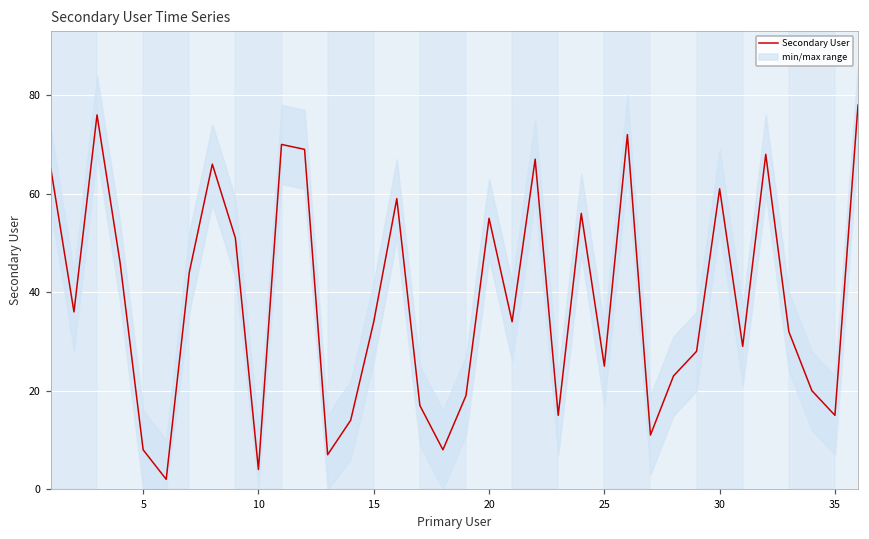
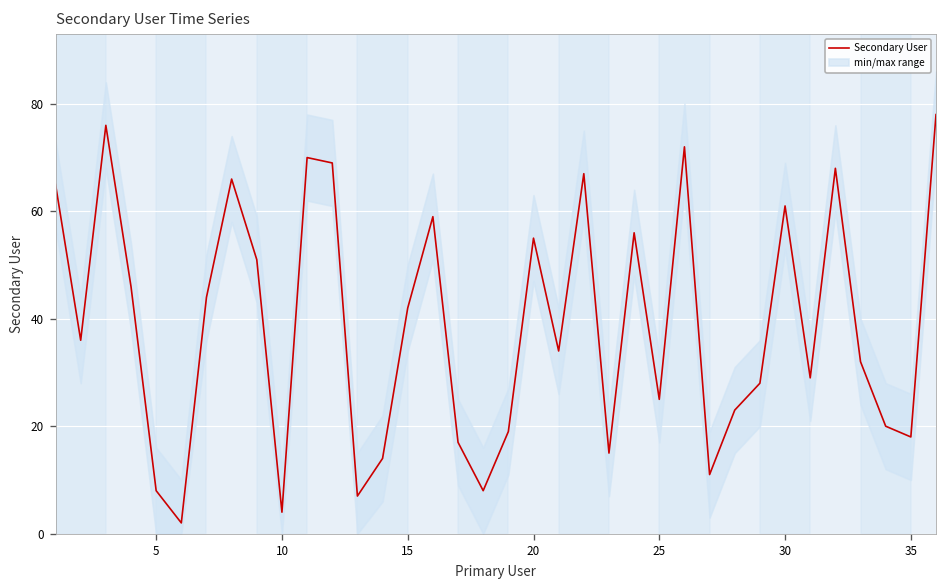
Secondary User, 15: 34 -> 42
Secondary User, 35: 15 -> 18
